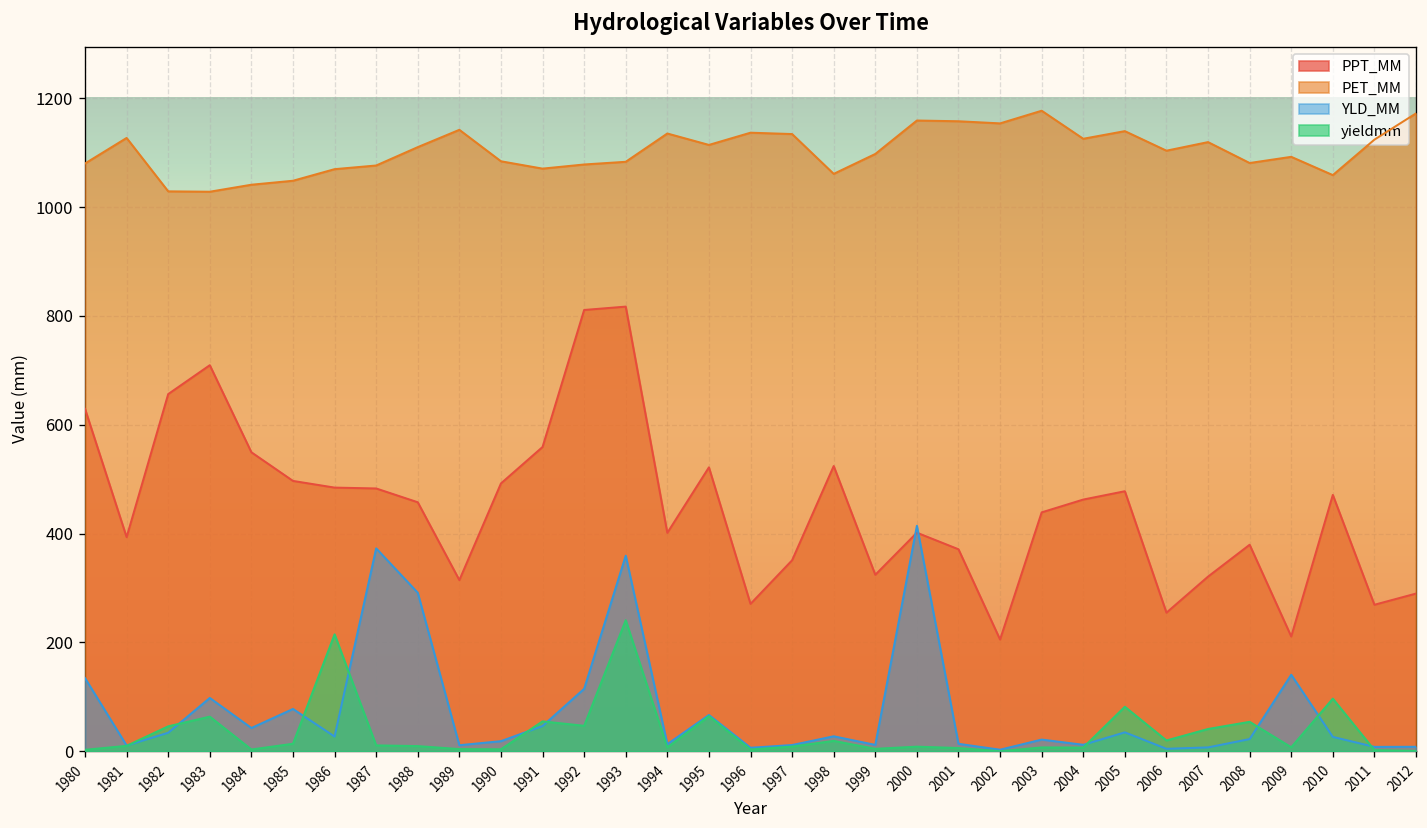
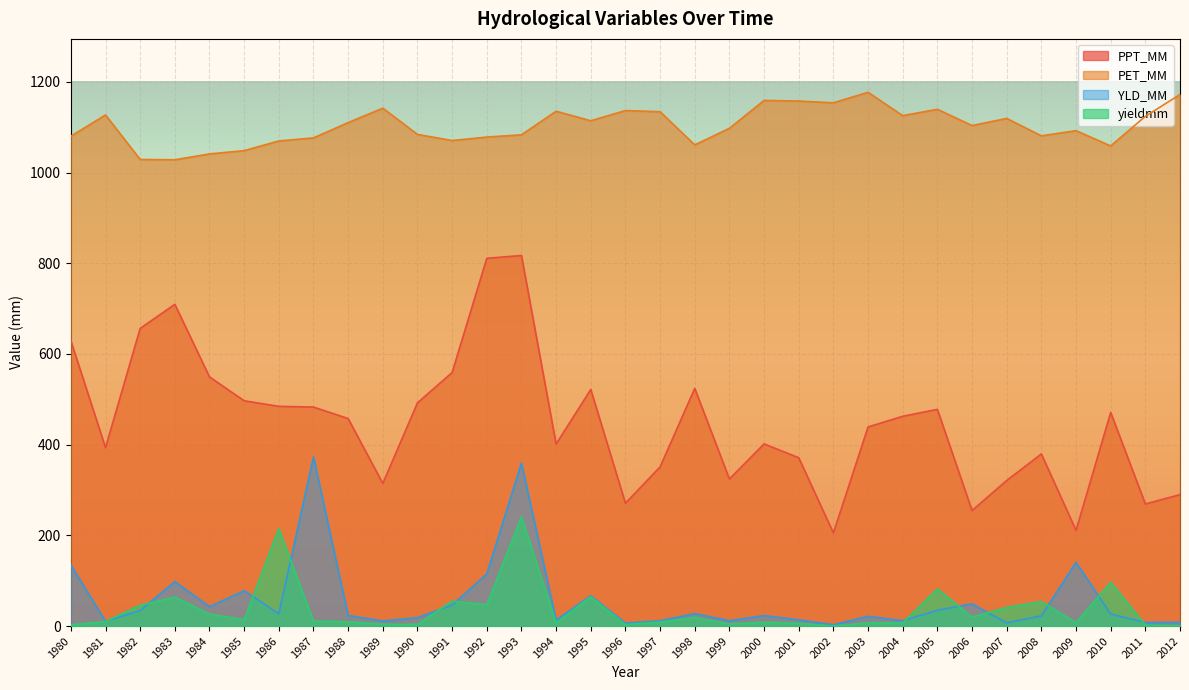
yieldmm, 1984: 0 -> 30
YLD_MM, 1988: 290 -> 20
YLD_MM, 2000: 410 -> 20
YLD_MM, 2006: 0 -> 50
